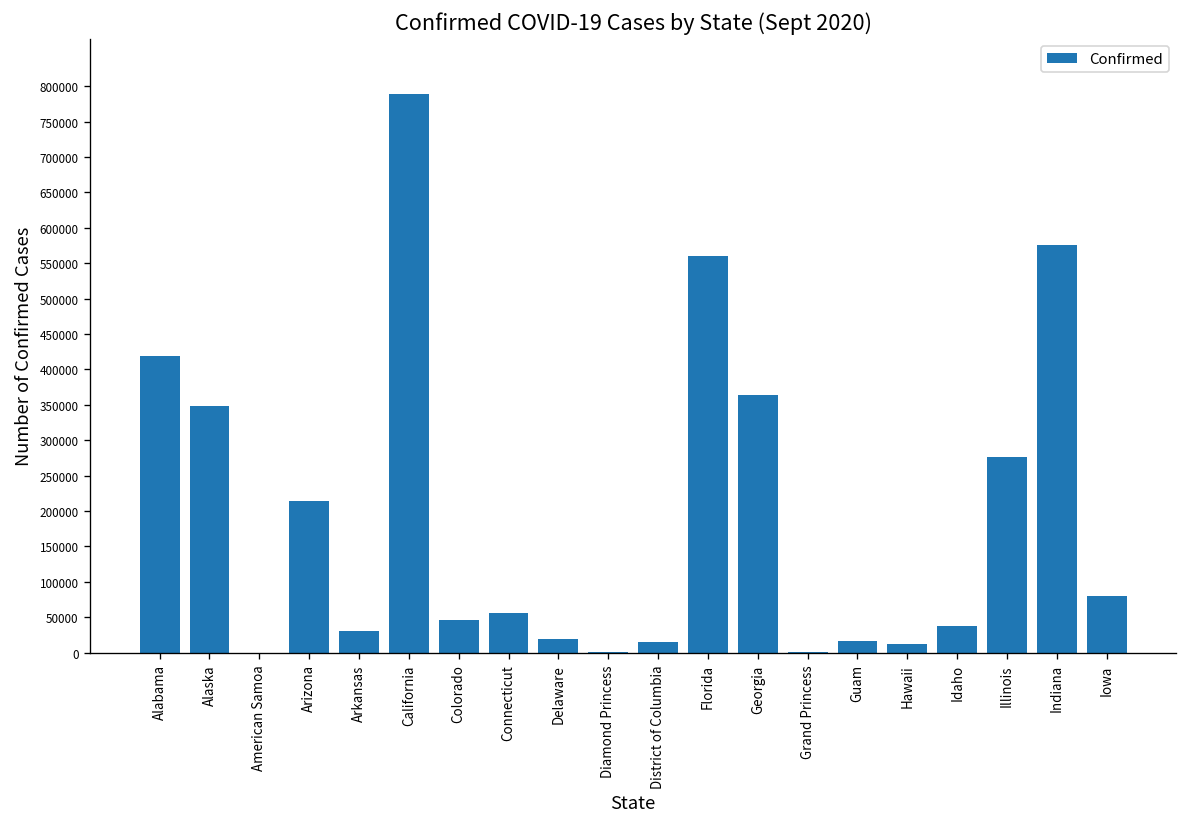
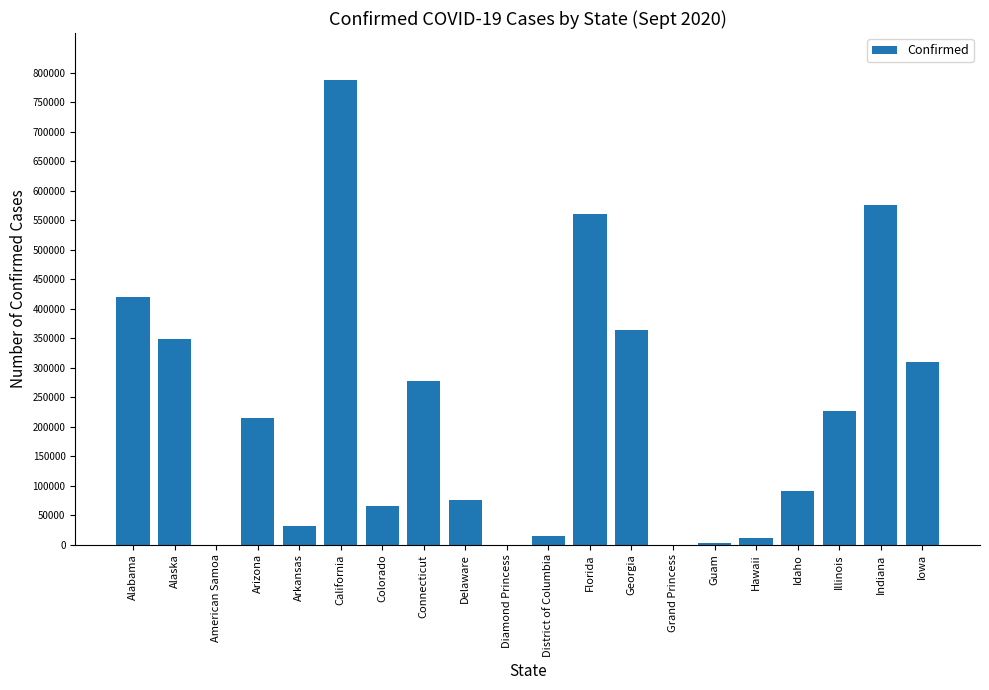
Colorado: 50000 -> 60000
Connecticut: 60000 -> 280000
Delaware: 20000 -> 80000
Guam: 20000 -> 0
Idaho: 40000 -> 90000
Illinois: 280000 -> 230000
Iowa: 80000 -> 310000
